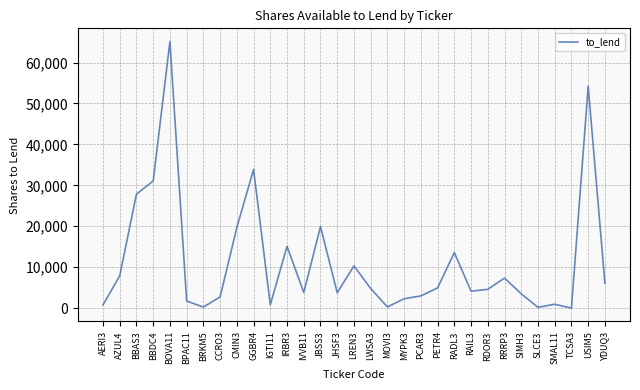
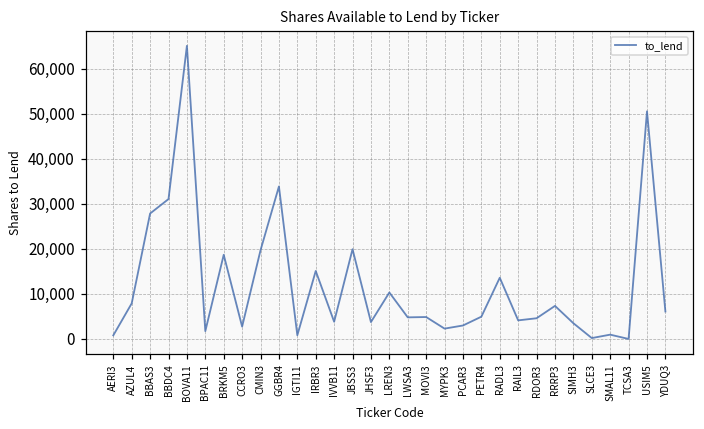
BRKM5: 0 -> 19,000
MOVI3: 0 -> 5,000
USIM5: 54,000 -> 51,000
